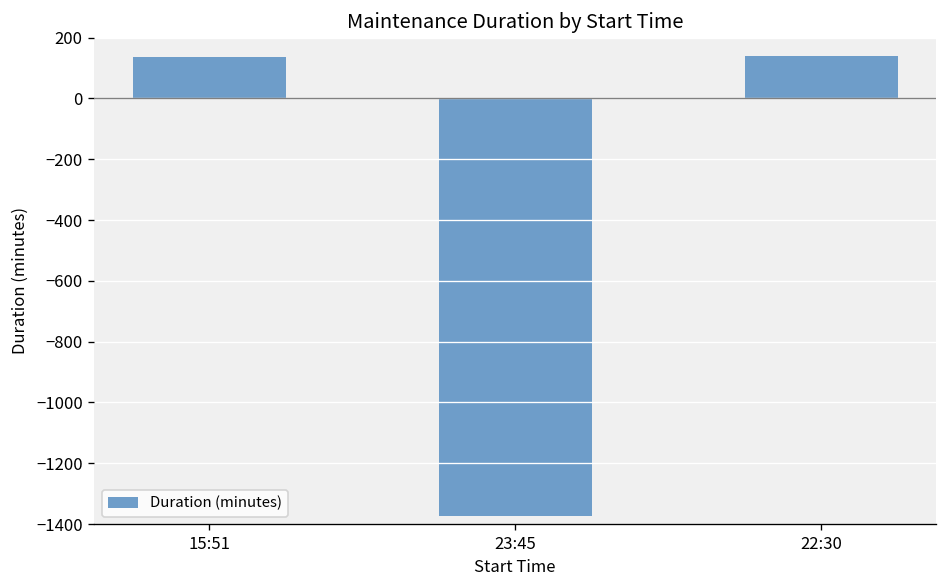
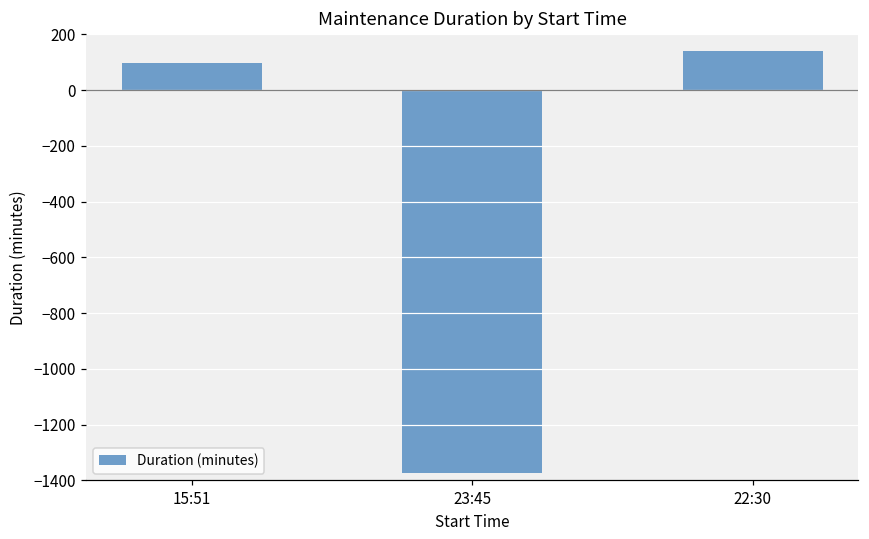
15:51: 140 -> 100
